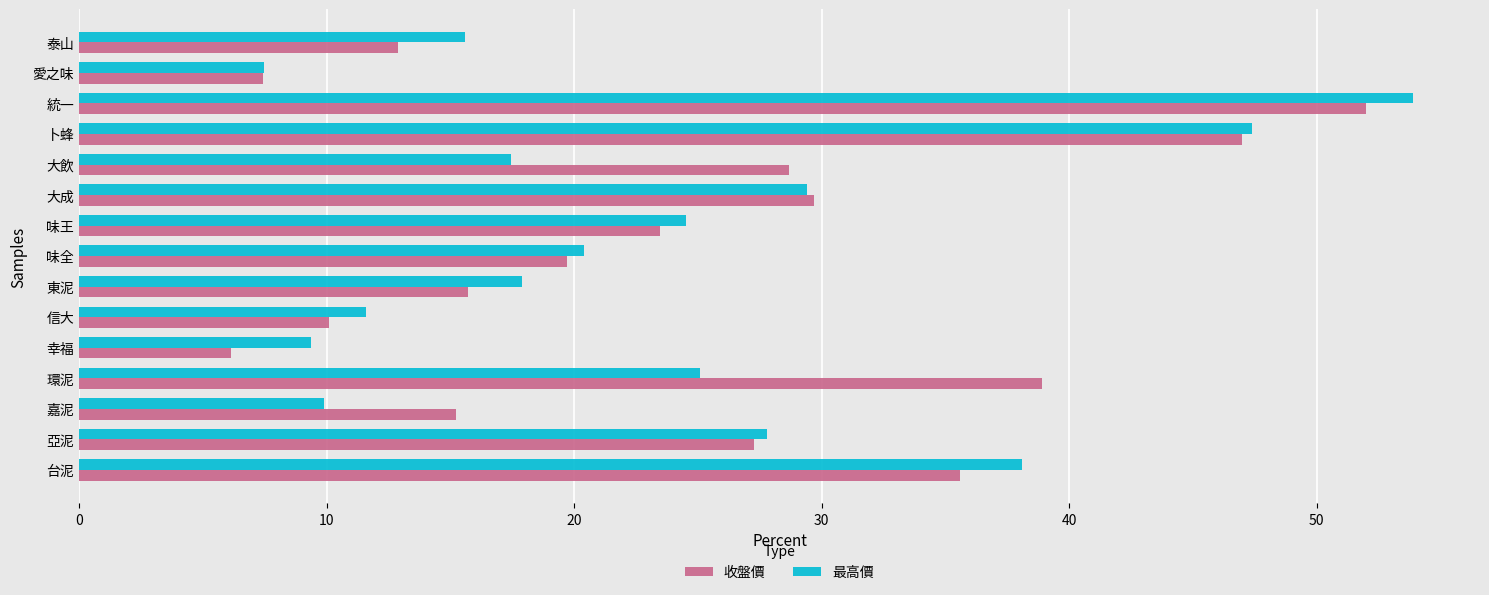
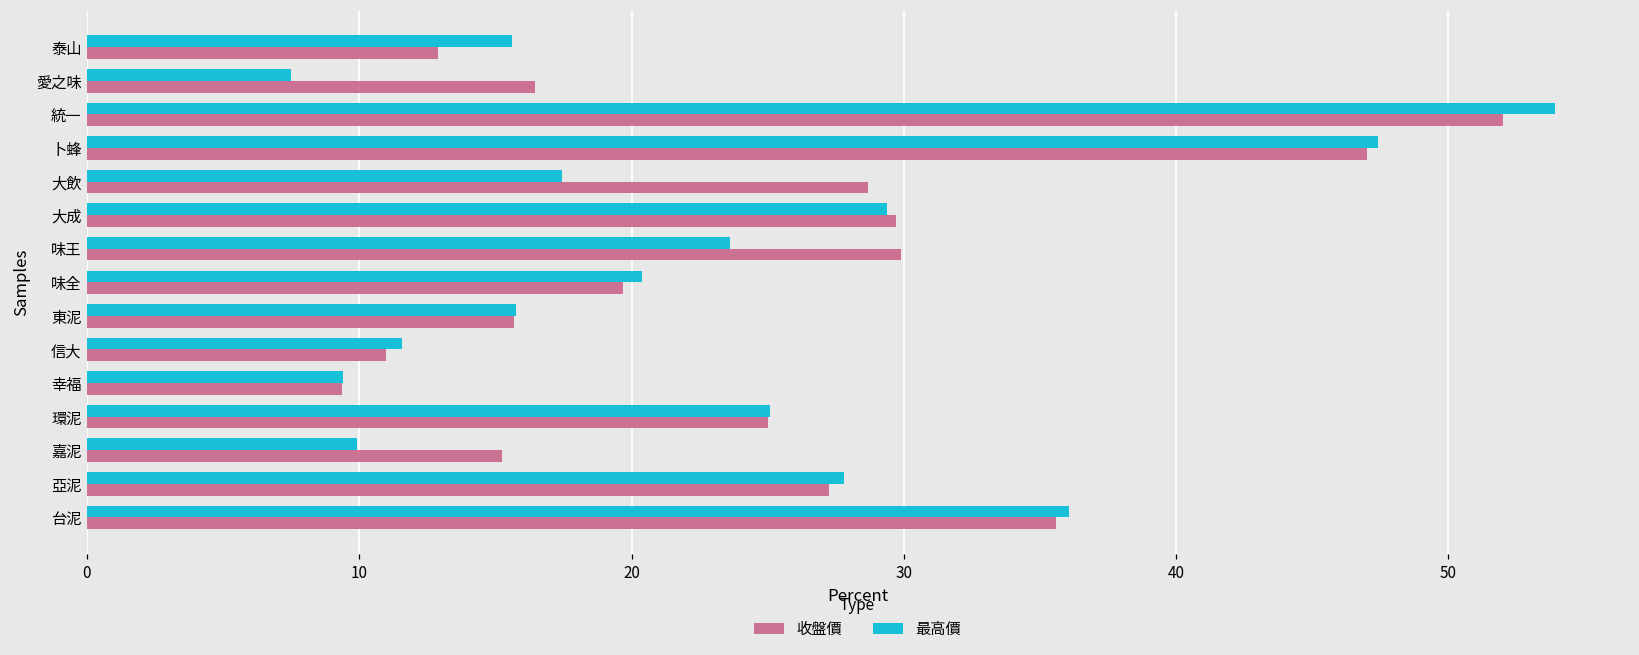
收盤價, 愛之味: 7.5 -> 16.5
最高價, 味王: 24.5 -> 23.6
收盤價, 味王: 23.5 -> 29.9
最高價, 東泥: 17.9 -> 15.8
收盤價, 信大: 10.1 -> 11.0
收盤價, 幸福: 6.1 -> 9.4
收盤價, 環泥: 38.9 -> 25.0
最高價, 台泥: 38.1 -> 36.1
